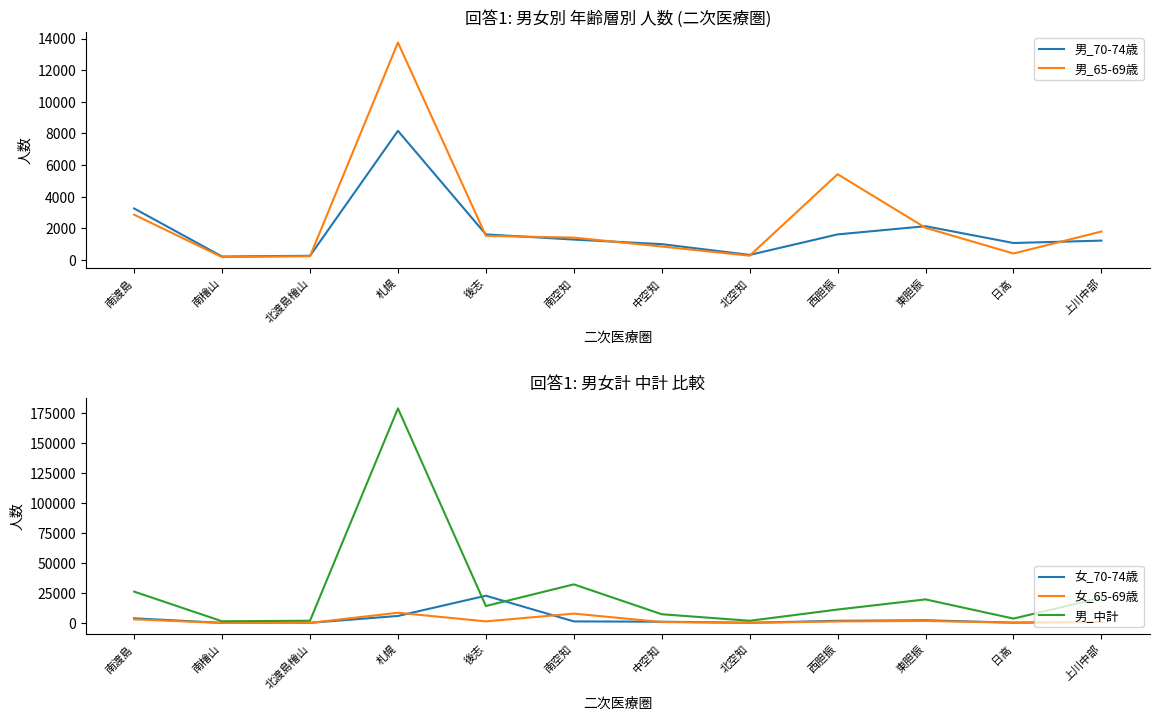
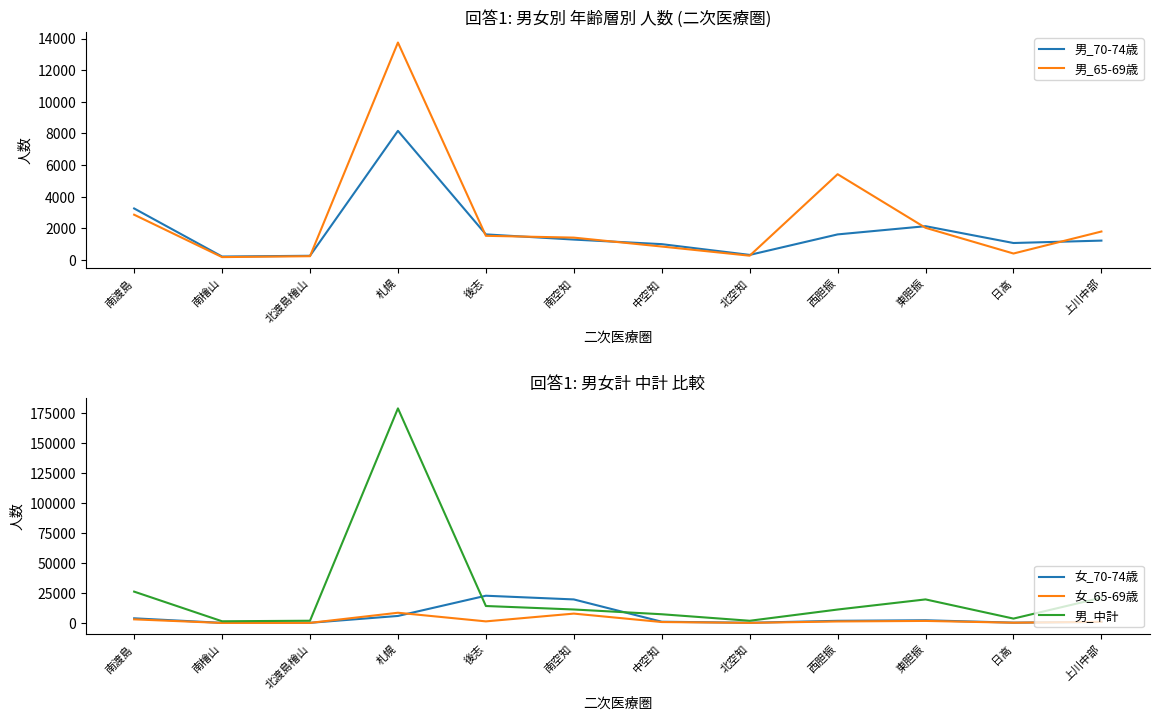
回答1: 男女計 中計 比較, 女_70-74歳, 南空知: 2000 -> 20000
回答1: 男女計 中計 比較, 男_中計, 南空知: 32000 -> 11000
